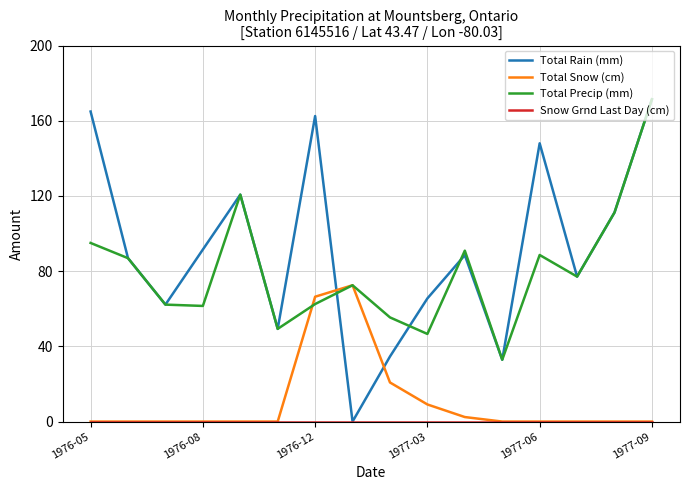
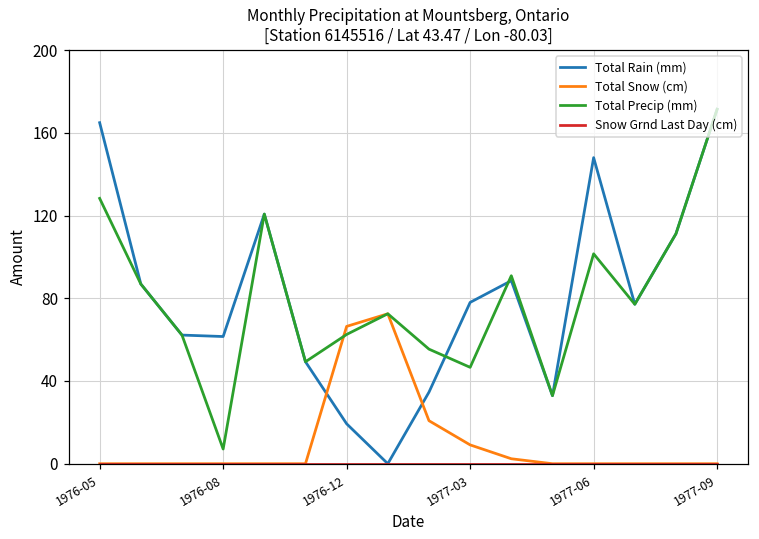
Total Precip (mm), 1976-05: 95 -> 128
Total Rain (mm), 1976-08: 92 -> 62
Total Precip (mm), 1976-08: 62 -> 7
Total Rain (mm), 1976-12: 163 -> 19
Total Rain (mm), 1977-03: 66 -> 78
Total Precip (mm), 1977-06: 89 -> 102
